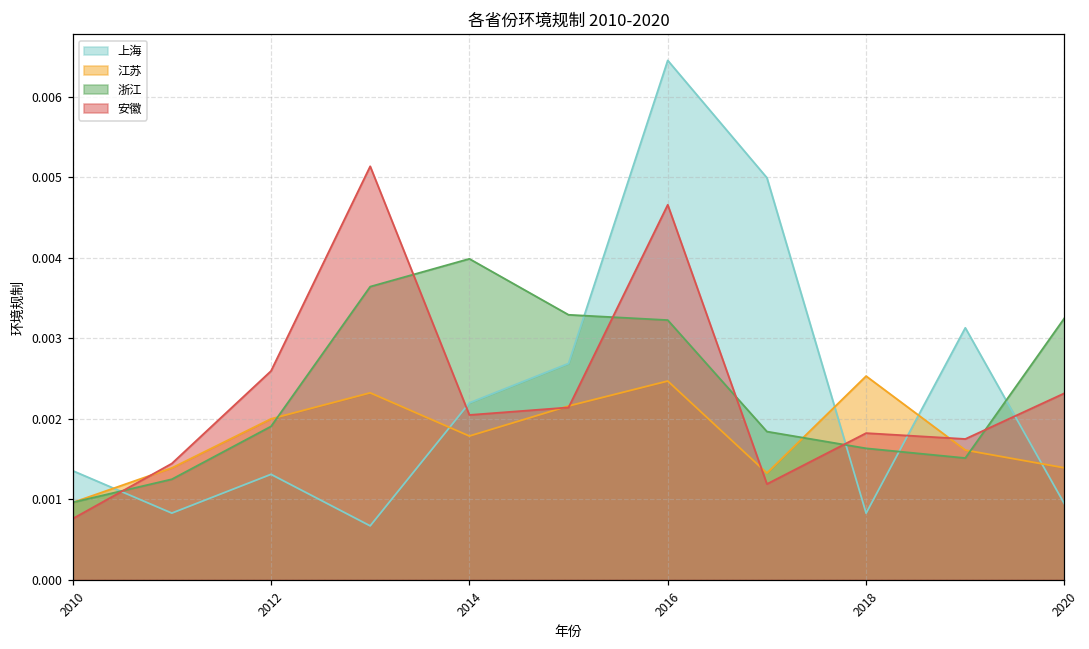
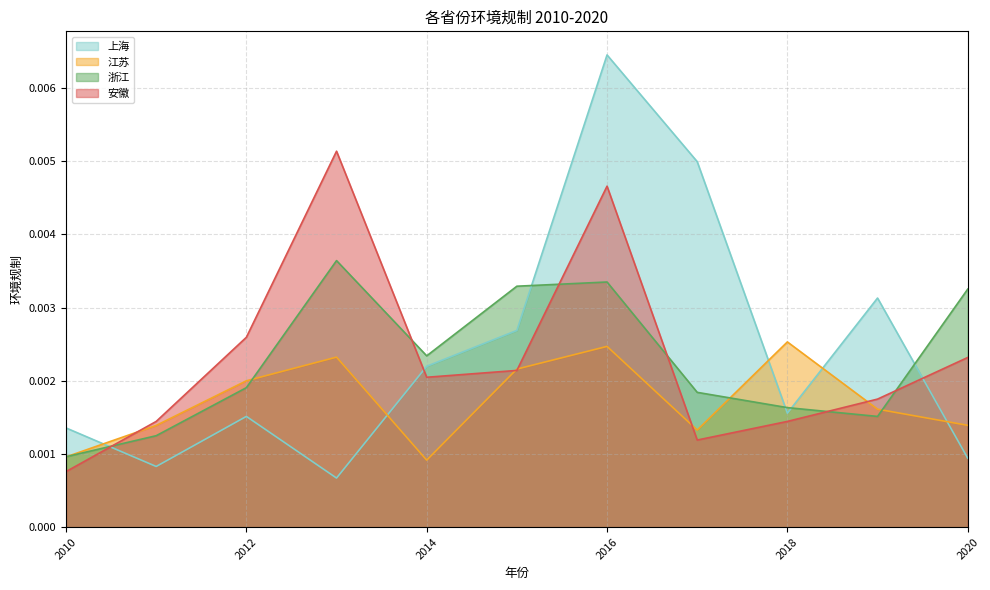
上海, 2012: 0.0013 -> 0.0015
江苏, 2014: 0.0018 -> 0.0009
浙江, 2014: 0.0040 -> 0.0023
浙江, 2016: 0.0032 -> 0.0033
上海, 2018: 0.0008 -> 0.0016
安徽, 2018: 0.0018 -> 0.0014
